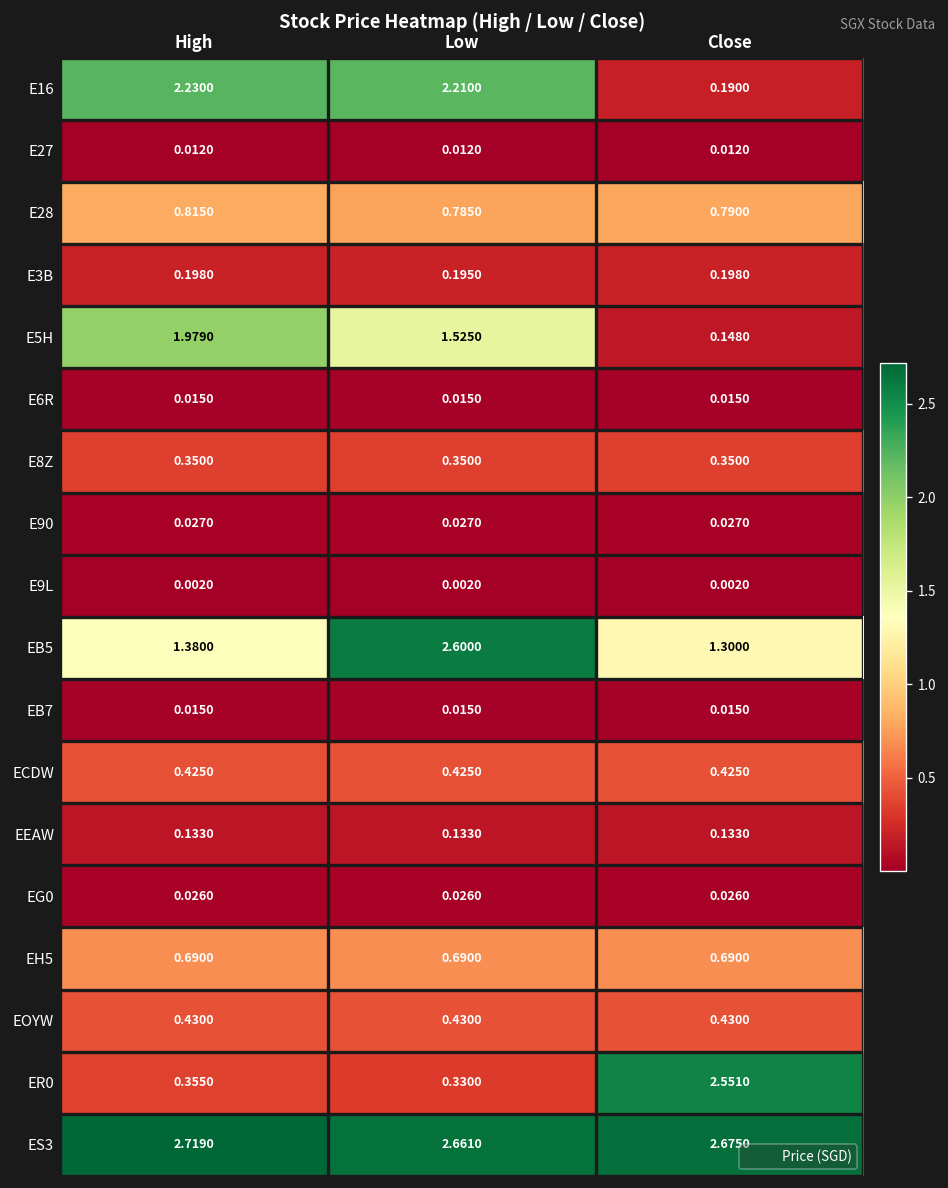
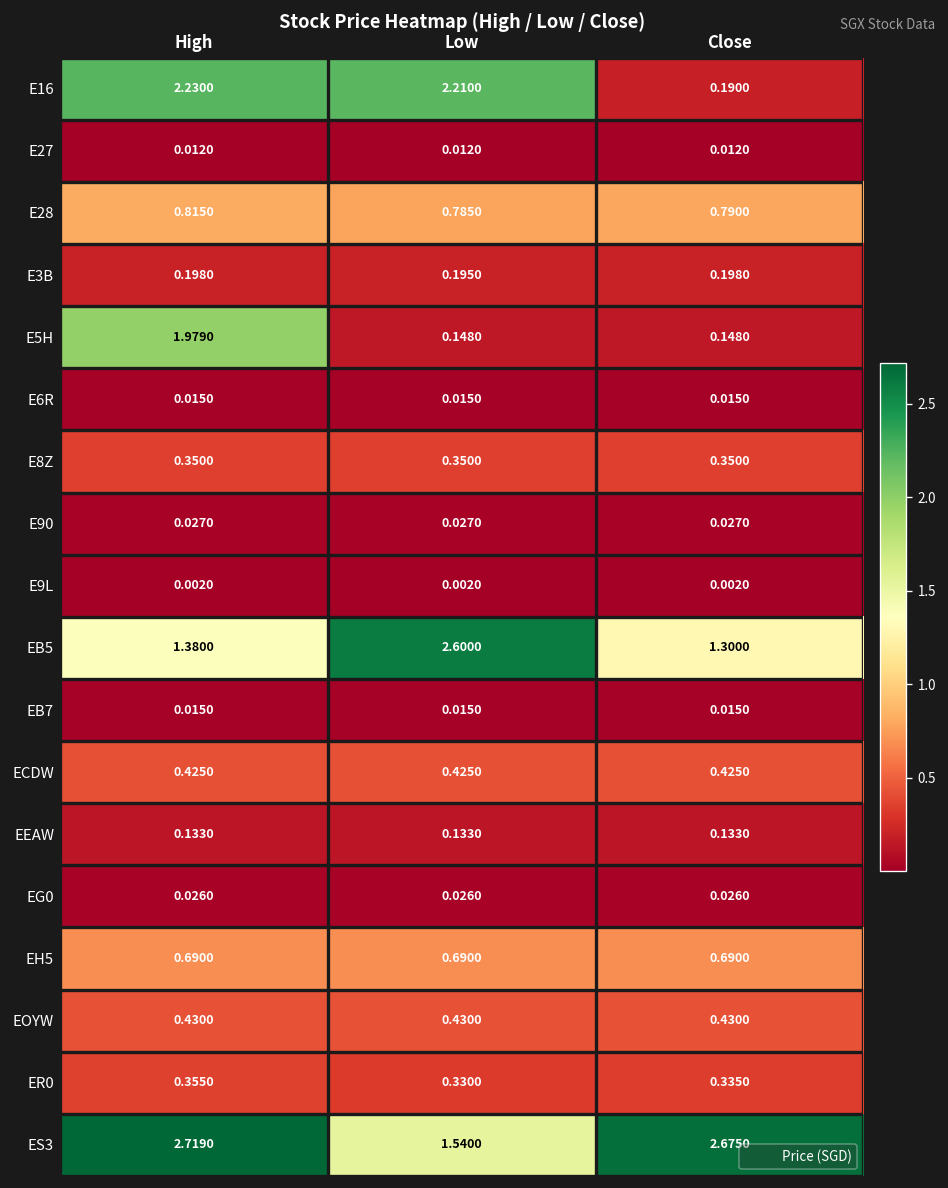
E5H, Low: 1.5250 -> 0.1480
ER0, Close: 2.5510 -> 0.3350
ES3, Low: 2.6610 -> 1.5400
